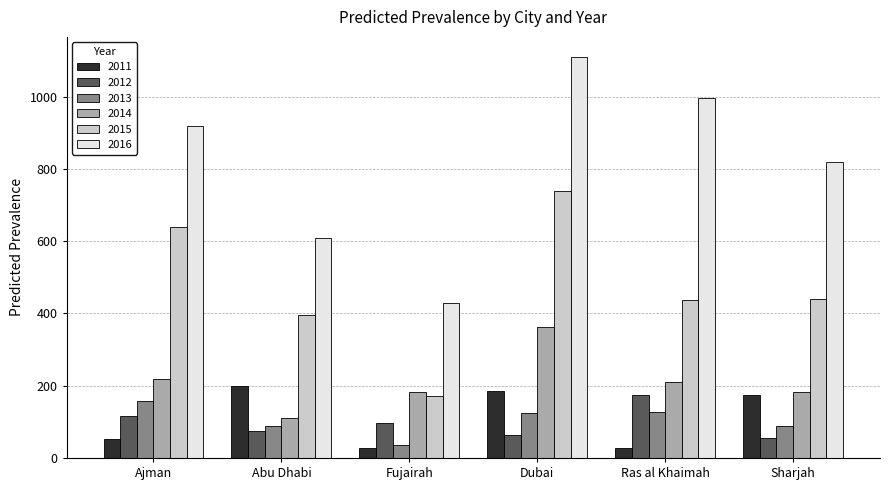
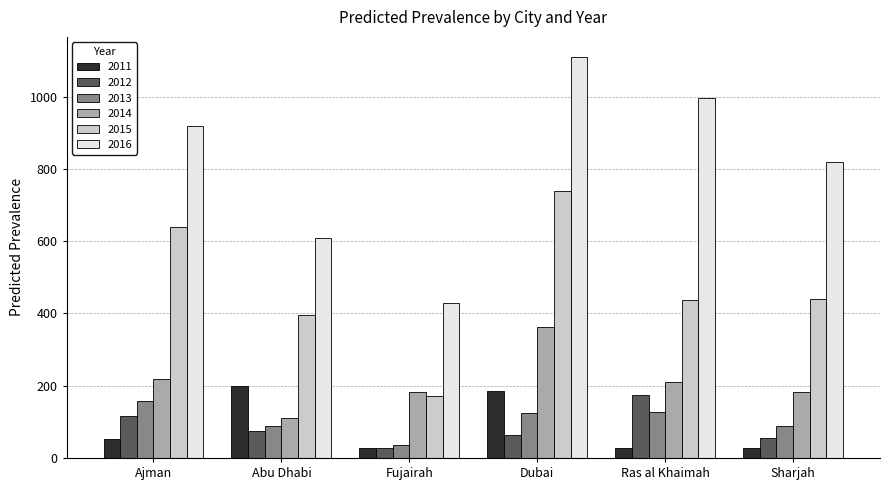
2012, Fujairah: 100 -> 30
2011, Sharjah: 180 -> 30
